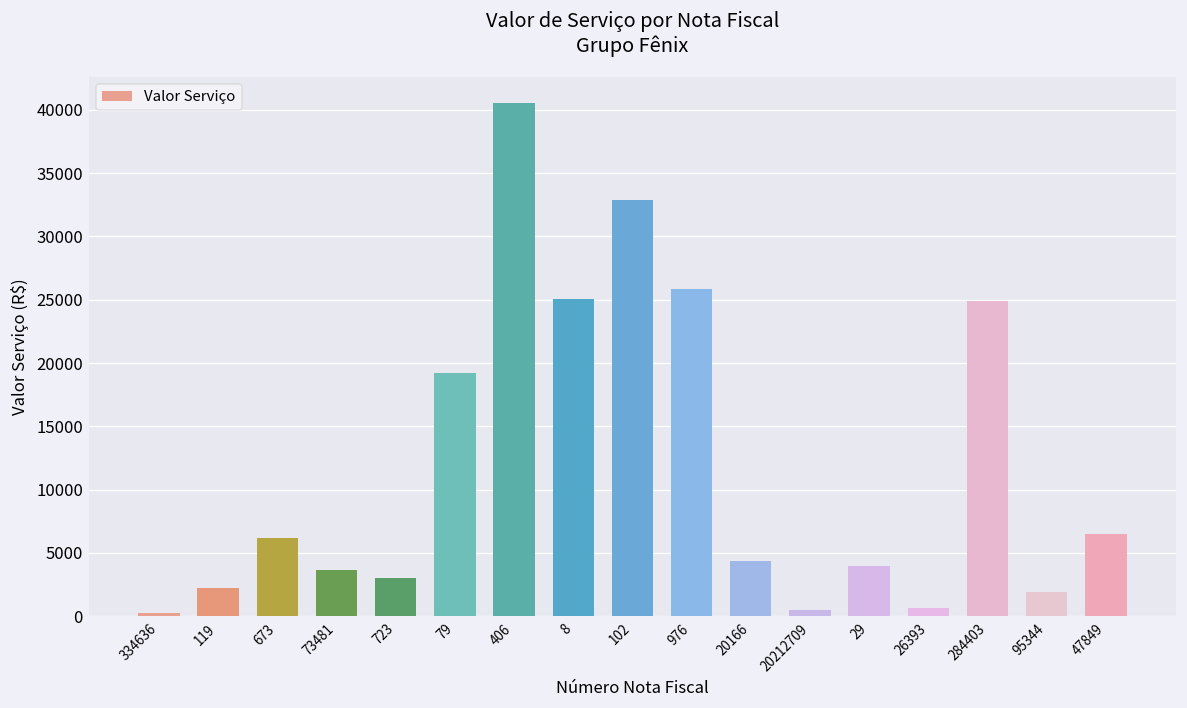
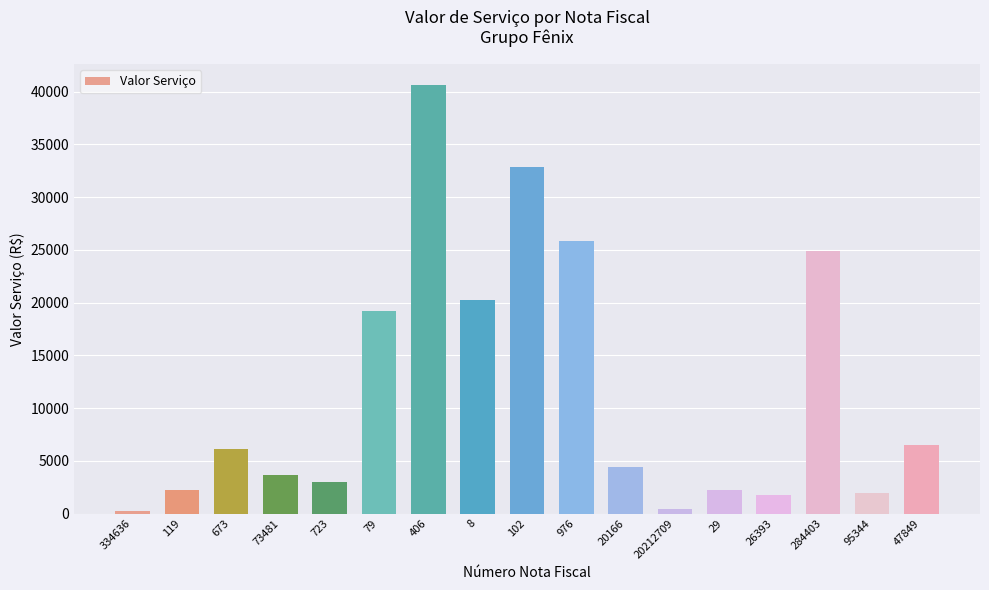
8: 25100 -> 20300
29: 4000 -> 2200
26393: 700 -> 1800
